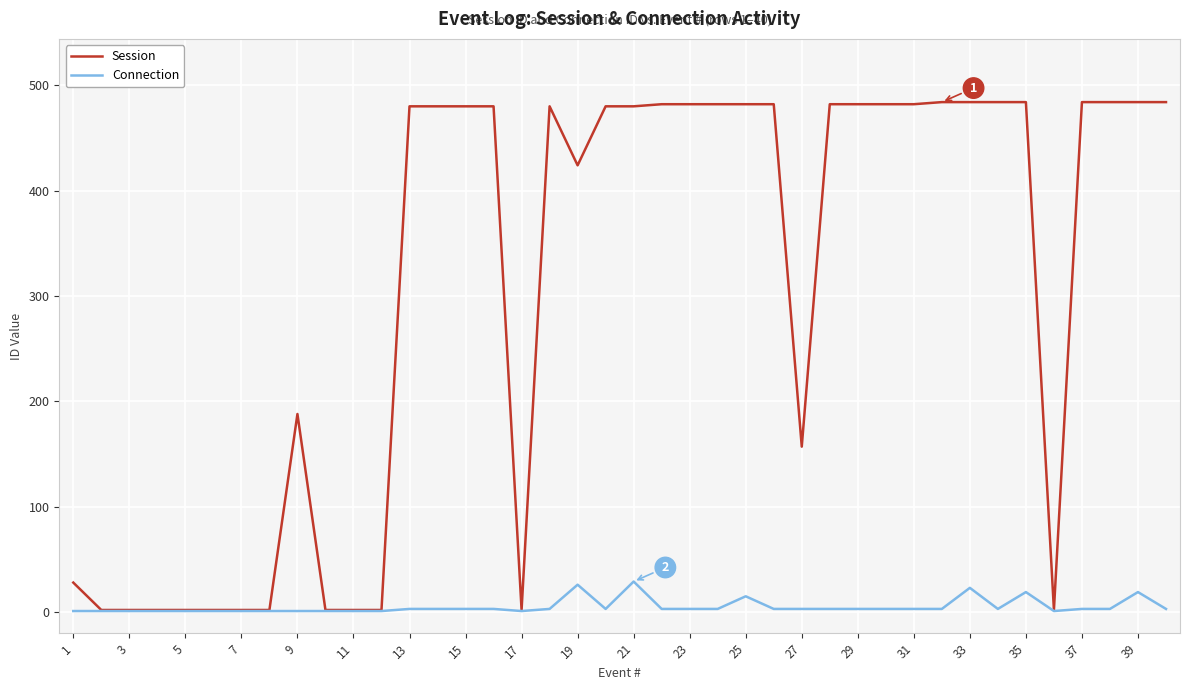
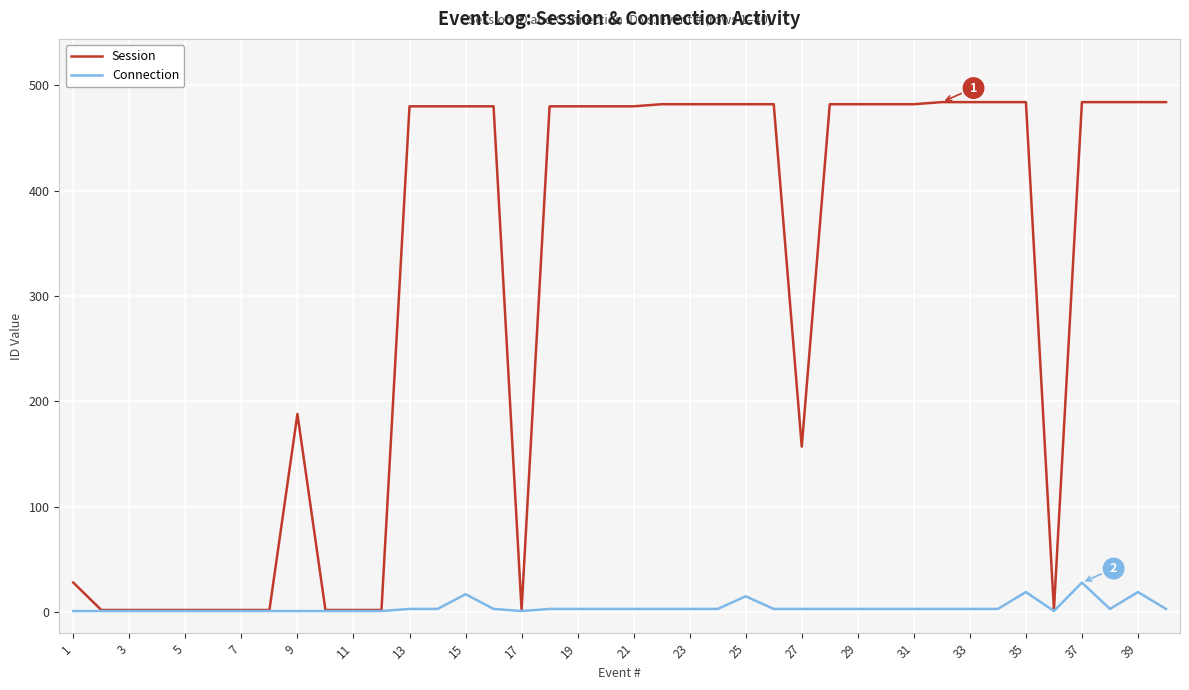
Connection, 15: 3 -> 17
Session, 19: 424 -> 480
Connection, 19: 26 -> 3
Connection, 21: 29 -> 3
Connection, 33: 23 -> 3
Connection, 37: 3 -> 28
